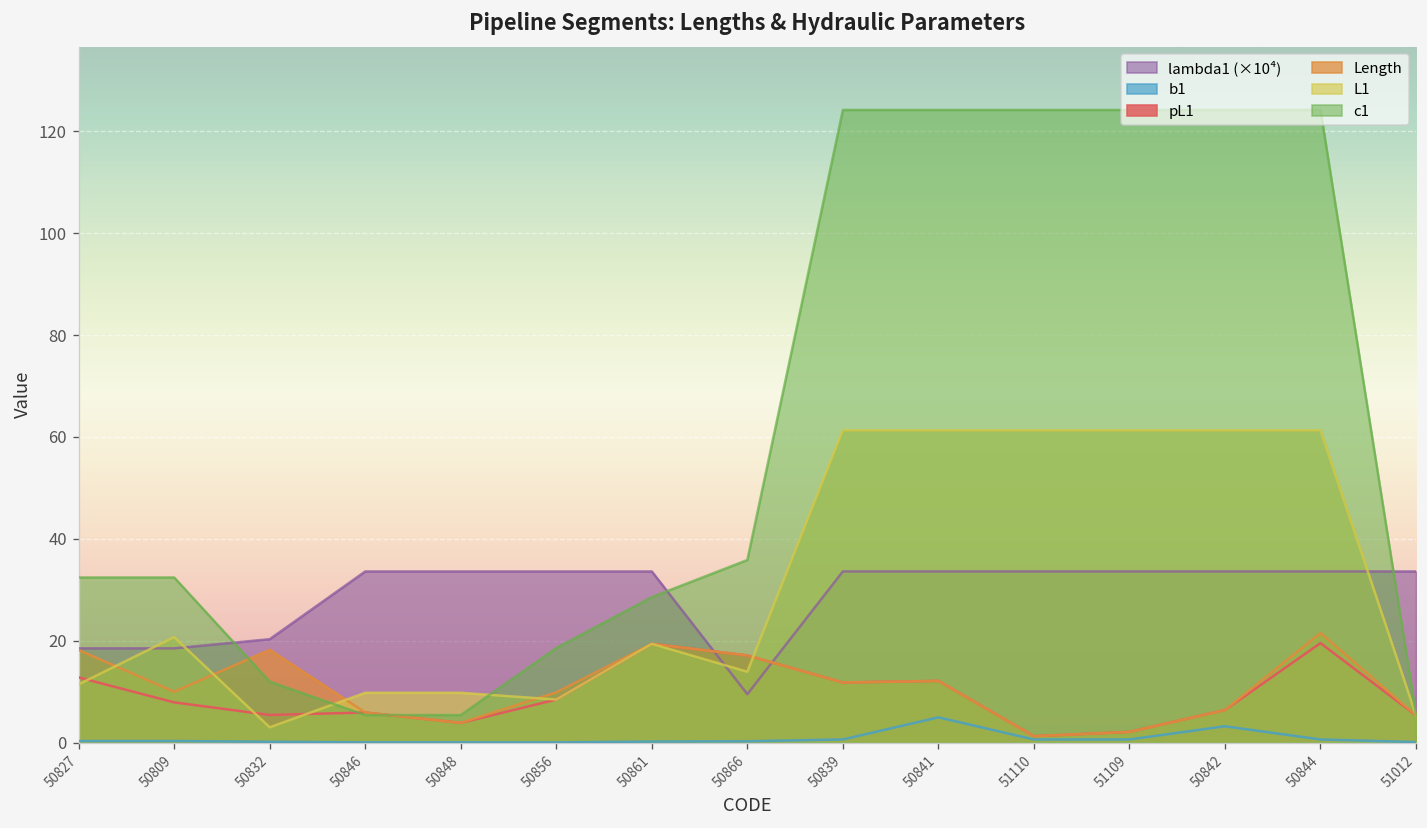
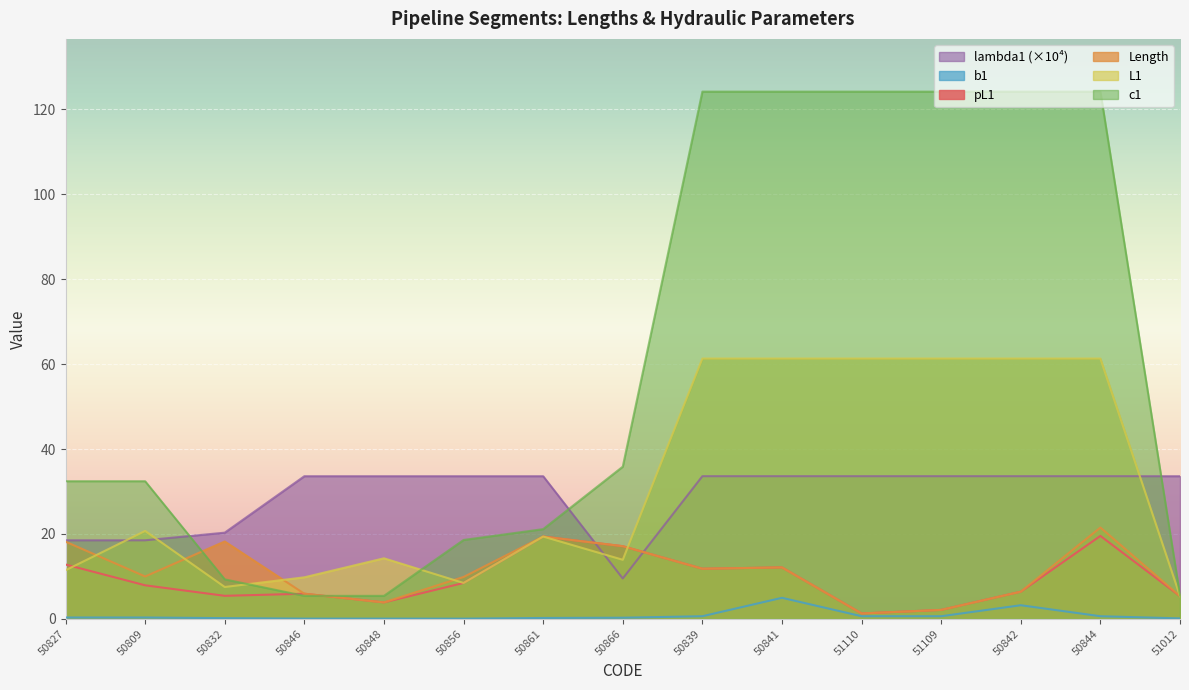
L1, 50832: 3 -> 8
c1, 50832: 12 -> 9
L1, 50848: 10 -> 14
c1, 50861: 29 -> 21
